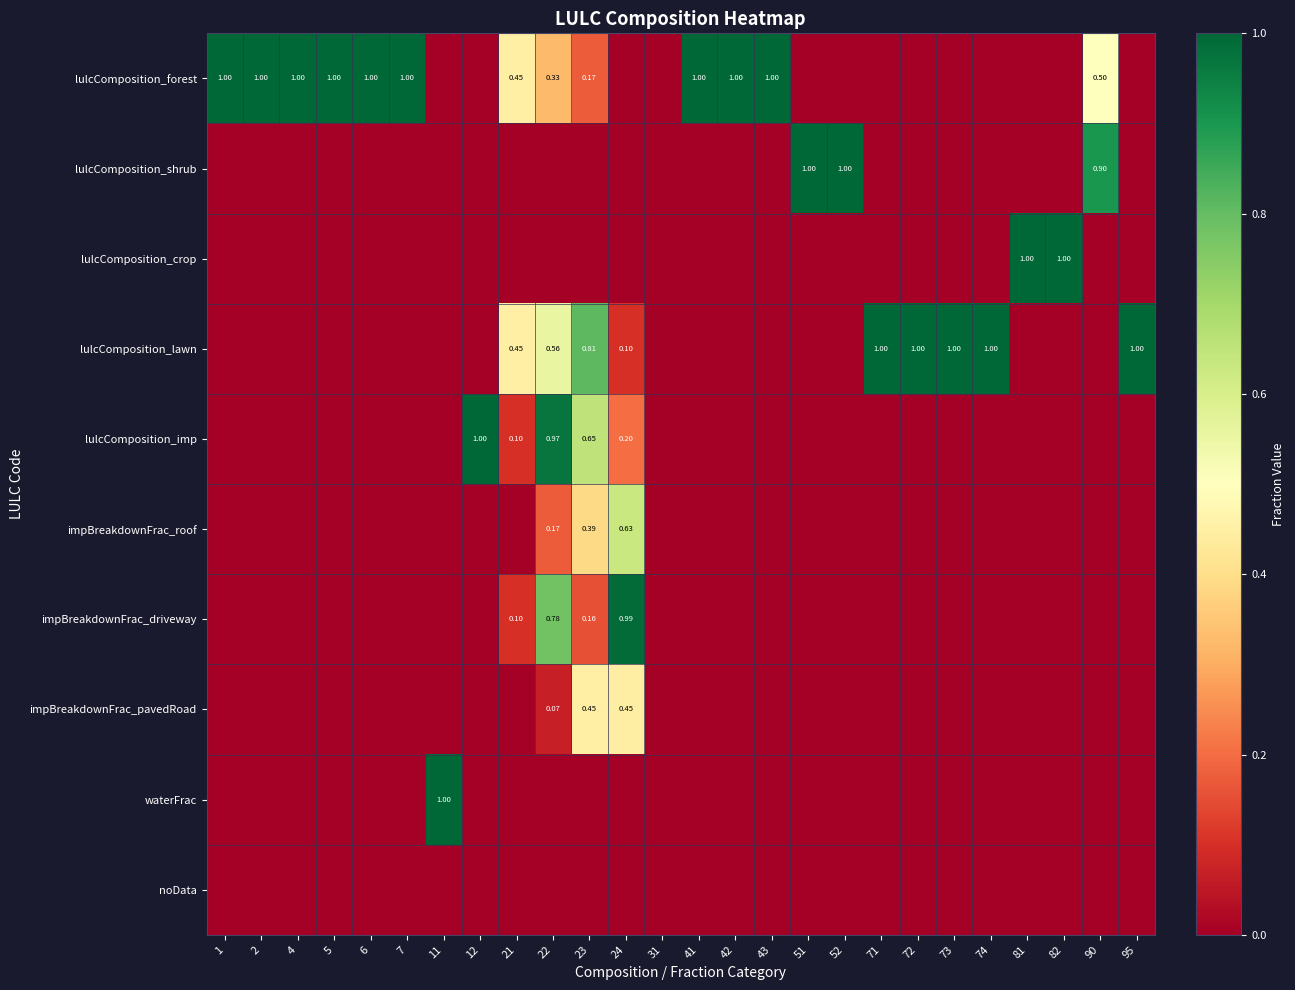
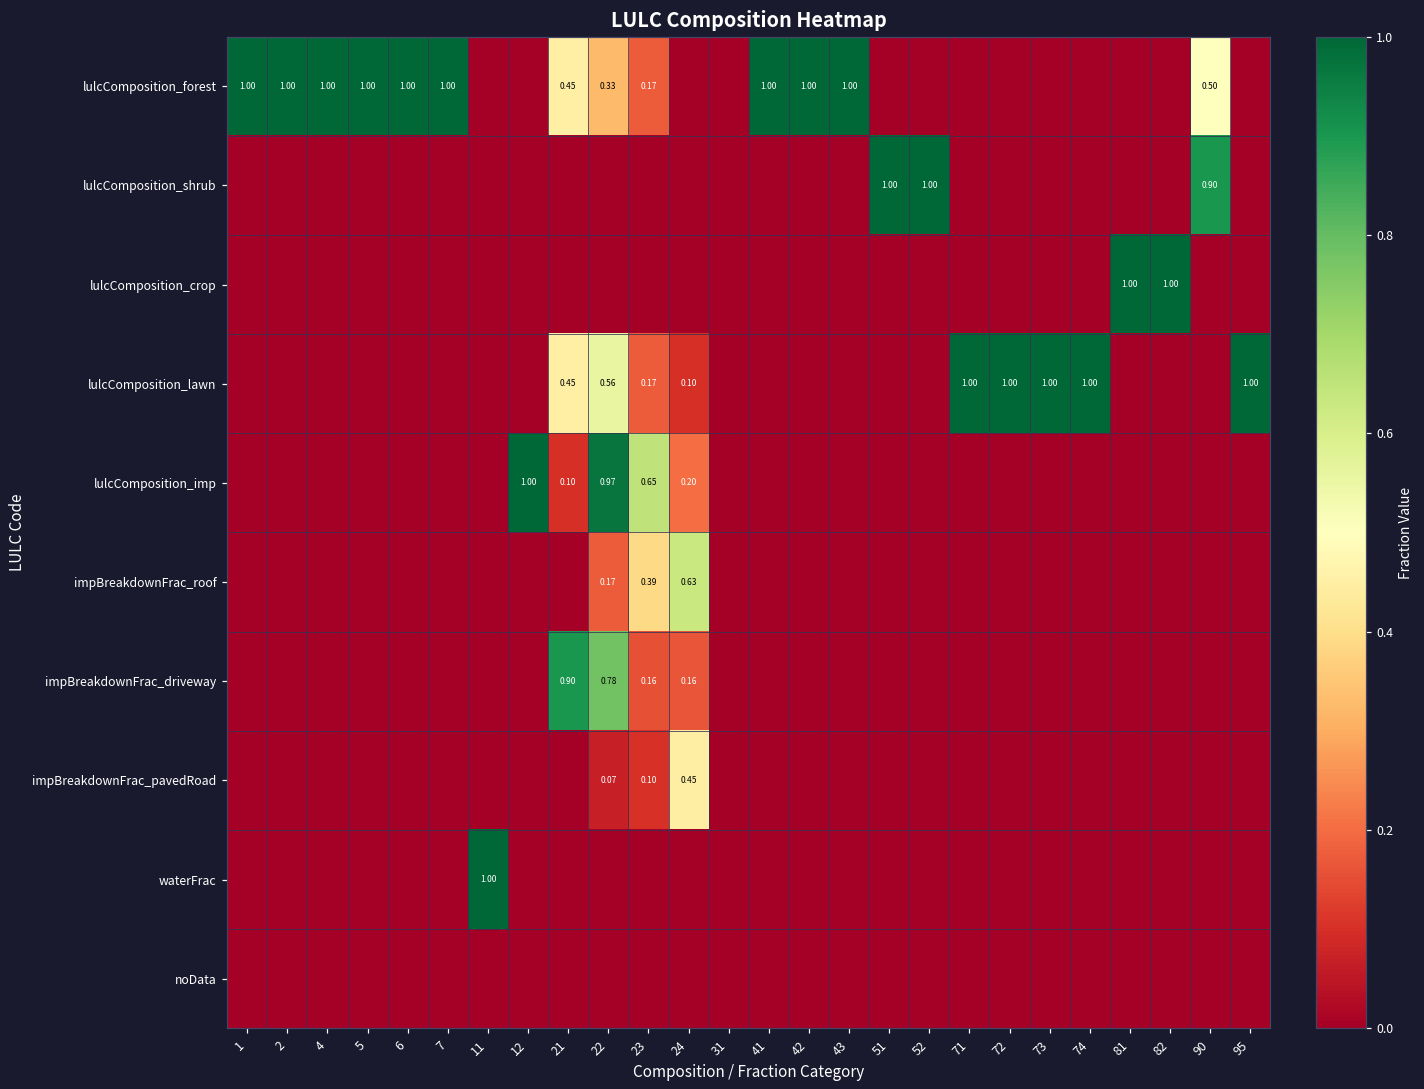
lulcComposition_lawn, 23: 0.81 -> 0.17
impBreakdownFrac_driveway, 21: 0.10 -> 0.90
impBreakdownFrac_driveway, 24: 0.99 -> 0.16
impBreakdownFrac_pavedRoad, 23: 0.45 -> 0.10
